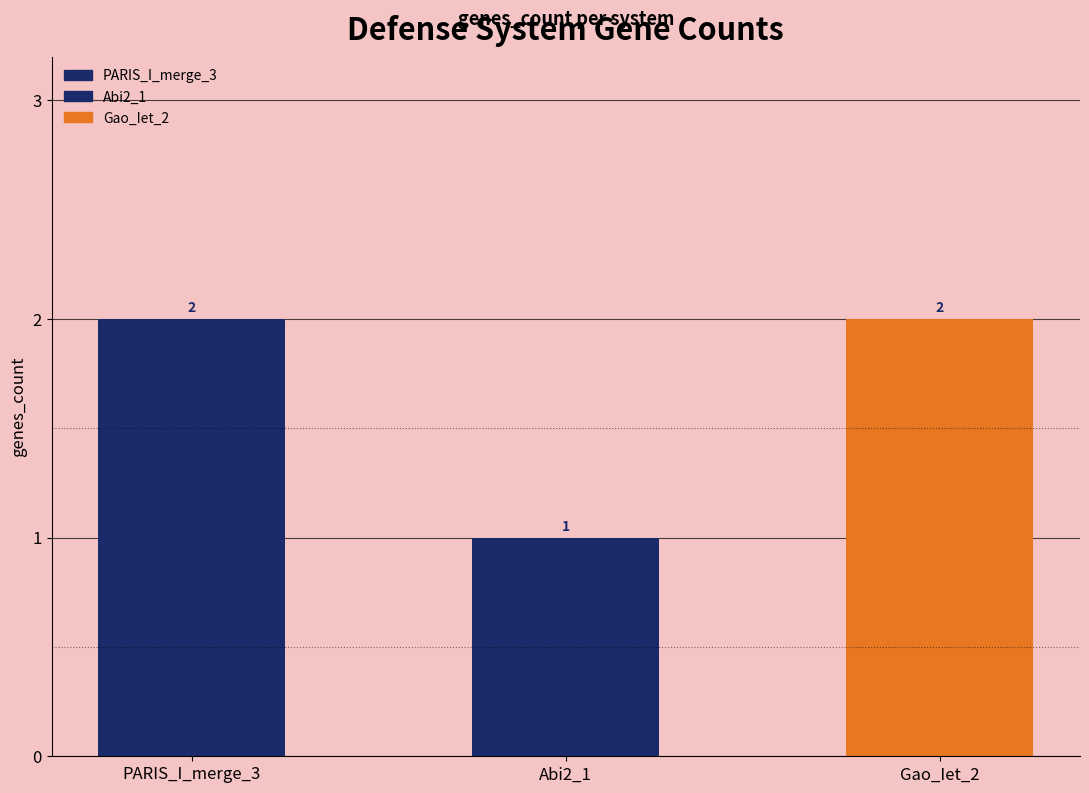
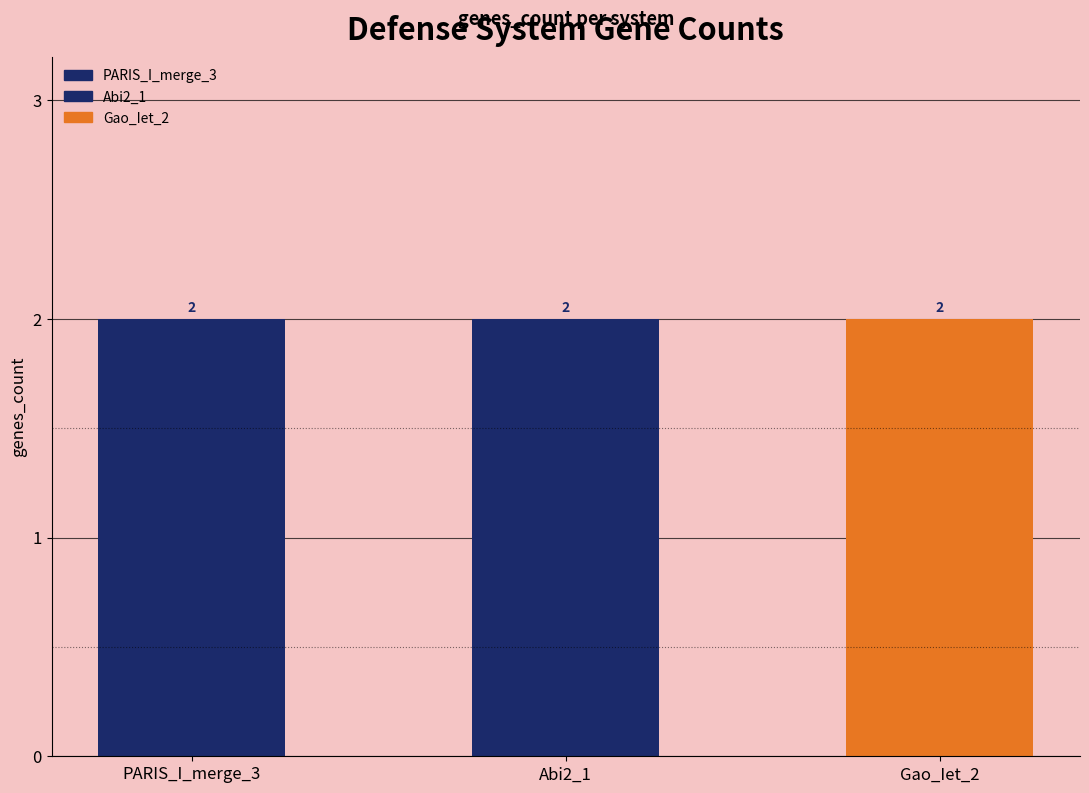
Abi2_1: 1 -> 2
